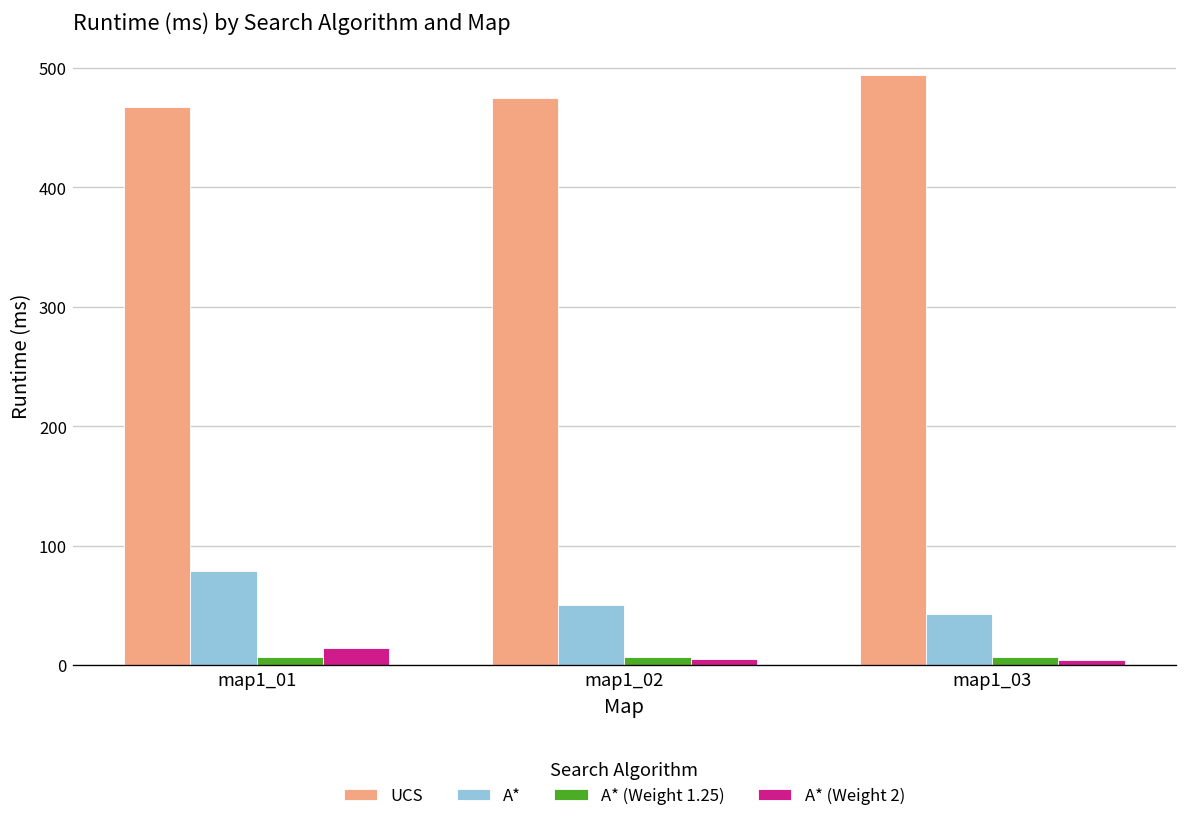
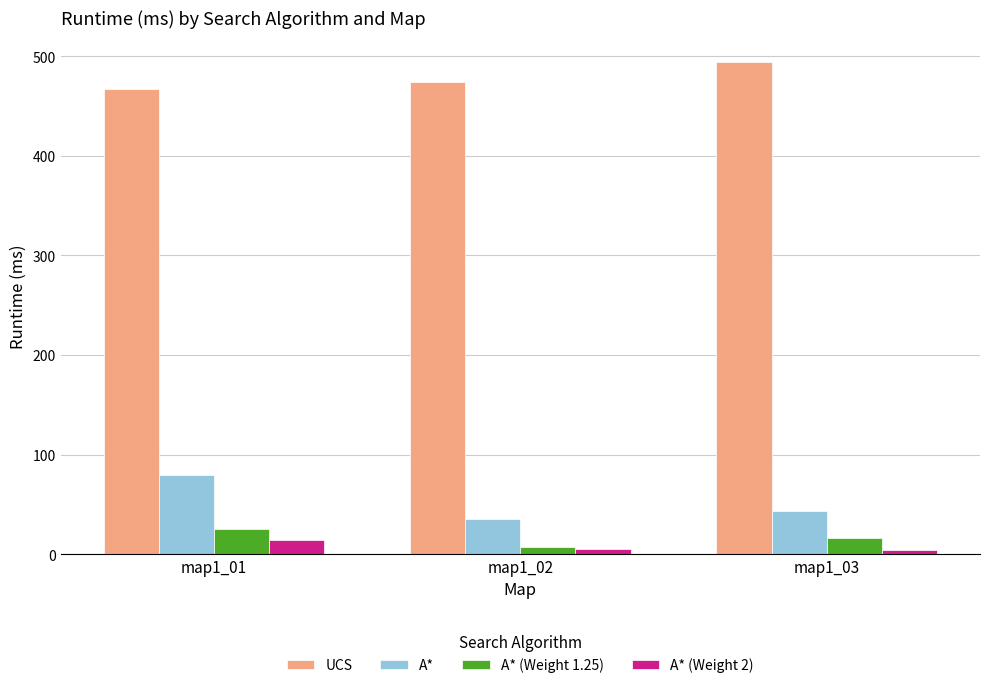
A* (Weight 1.25), map1_01: 10 -> 30
A*, map1_02: 50 -> 40
A* (Weight 1.25), map1_03: 10 -> 20
